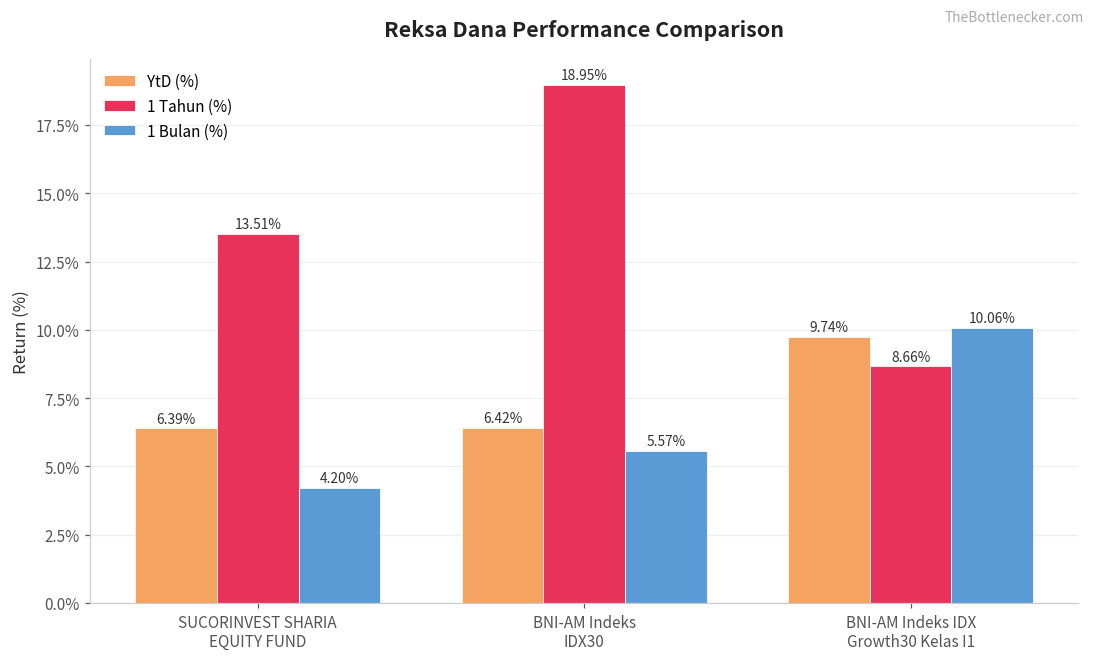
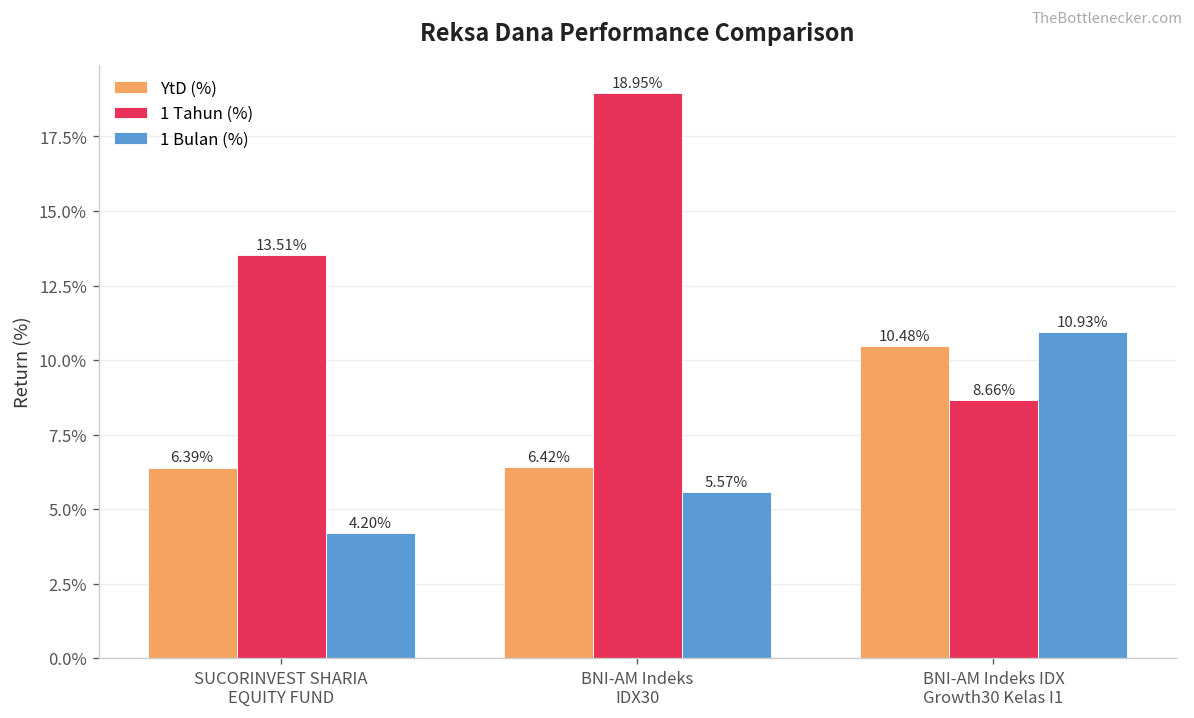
YtD (%), BNI-AM Indeks IDX Growth30 Kelas I1: 9.74% -> 10.48%
1 Bulan (%), BNI-AM Indeks IDX Growth30 Kelas I1: 10.06% -> 10.93%
